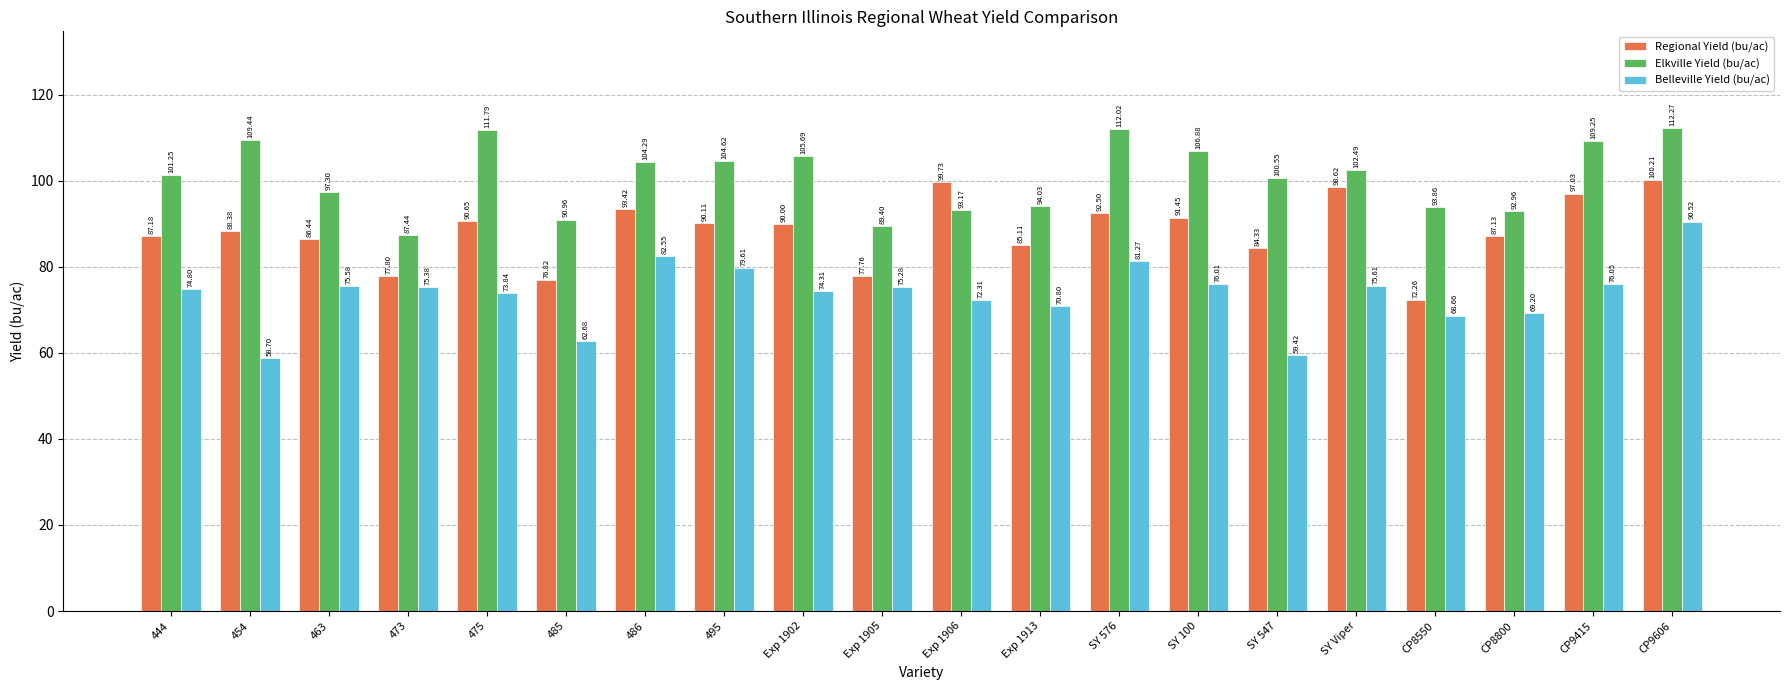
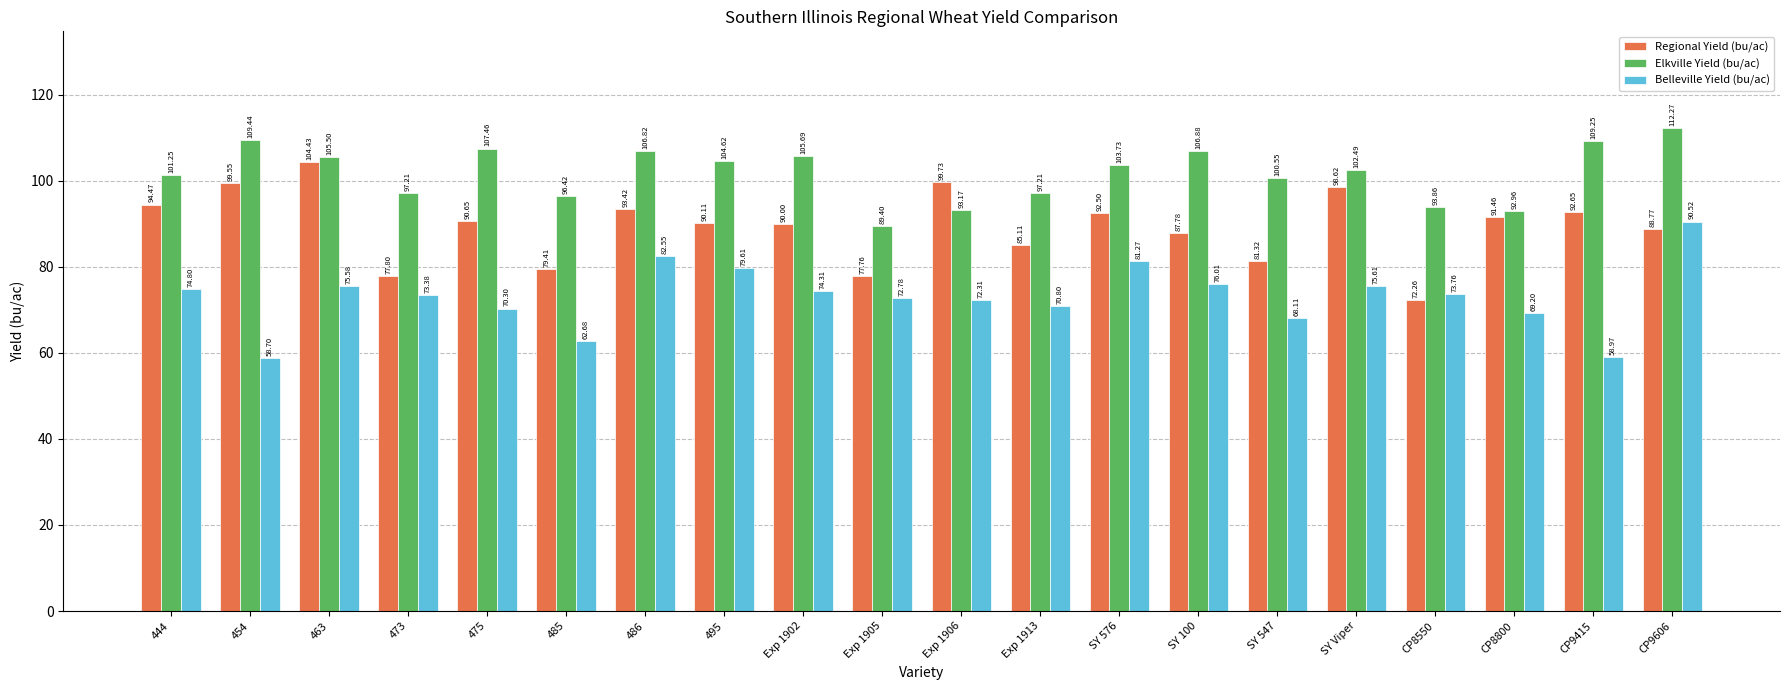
Regional Yield (bu/ac), 444: 87.18 -> 94.47
Regional Yield (bu/ac), 454: 88.38 -> 99.55
Regional Yield (bu/ac), 463: 86.44 -> 104.43
Elkville Yield (bu/ac), 463: 97.30 -> 105.50
Elkville Yield (bu/ac), 473: 87.44 -> 97.21
Belleville Yield (bu/ac), 473: 75.38 -> 73.38
Elkville Yield (bu/ac), 475: 111.79 -> 107.46
Belleville Yield (bu/ac), 475: 73.84 -> 70.30
Regional Yield (bu/ac), 485: 76.82 -> 79.41
Elkville Yield (bu/ac), 485: 90.96 -> 96.42
Elkville Yield (bu/ac), 486: 104.29 -> 106.82
Belleville Yield (bu/ac), Exp 1905: 75.28 -> 72.78
Elkville Yield (bu/ac), Exp 1913: 94.03 -> 97.21
Elkville Yield (bu/ac), SY 576: 112.02 -> 103.73
Regional Yield (bu/ac), SY 100: 91.45 -> 87.78
Regional Yield (bu/ac), SY 547: 84.33 -> 81.32
Belleville Yield (bu/ac), SY 547: 59.42 -> 68.11
Belleville Yield (bu/ac), CP8550: 68.66 -> 73.76
Regional Yield (bu/ac), CP8800: 87.13 -> 91.46
Regional Yield (bu/ac), CP9415: 97.03 -> 92.65
Belleville Yield (bu/ac), CP9415: 76.05 -> 58.97
Regional Yield (bu/ac), CP9606: 100.21 -> 88.77
